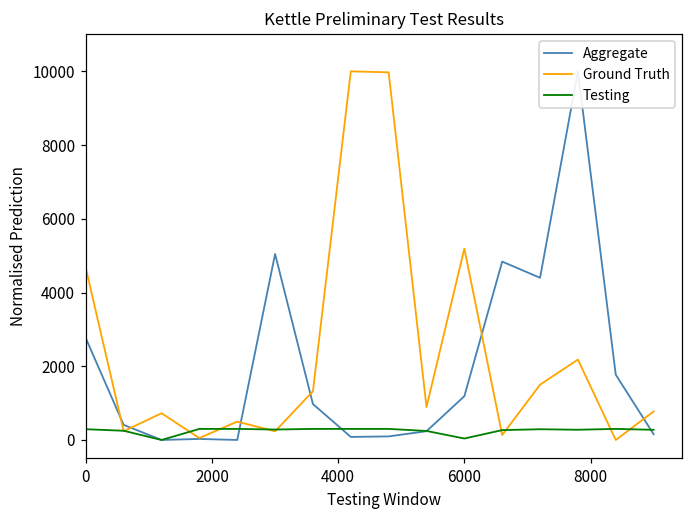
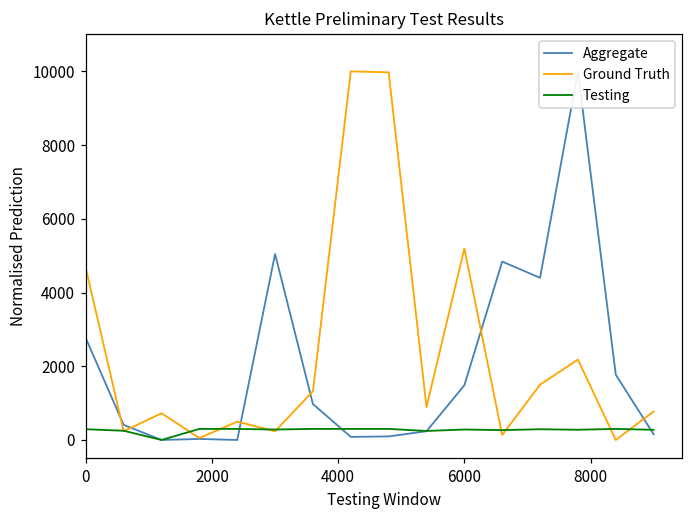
Aggregate, 6000: 1200 -> 1500
Testing, 6000: 0 -> 300
